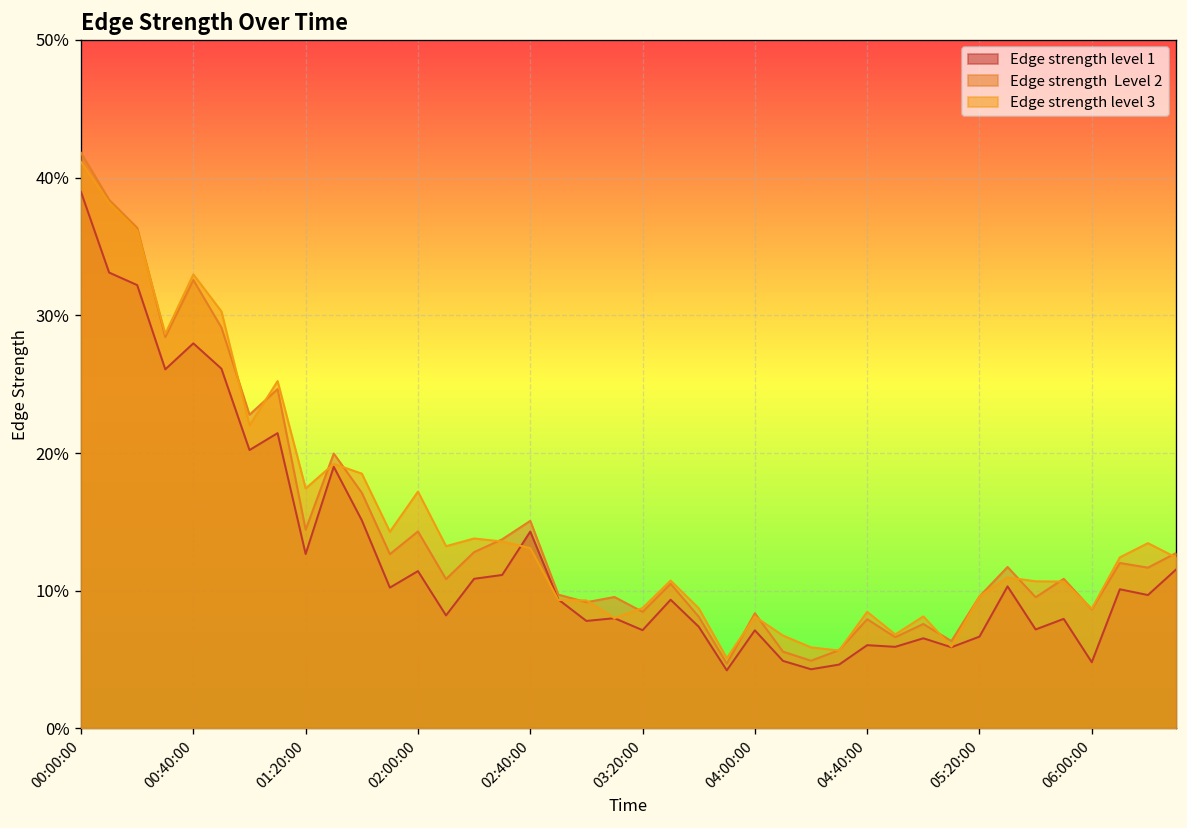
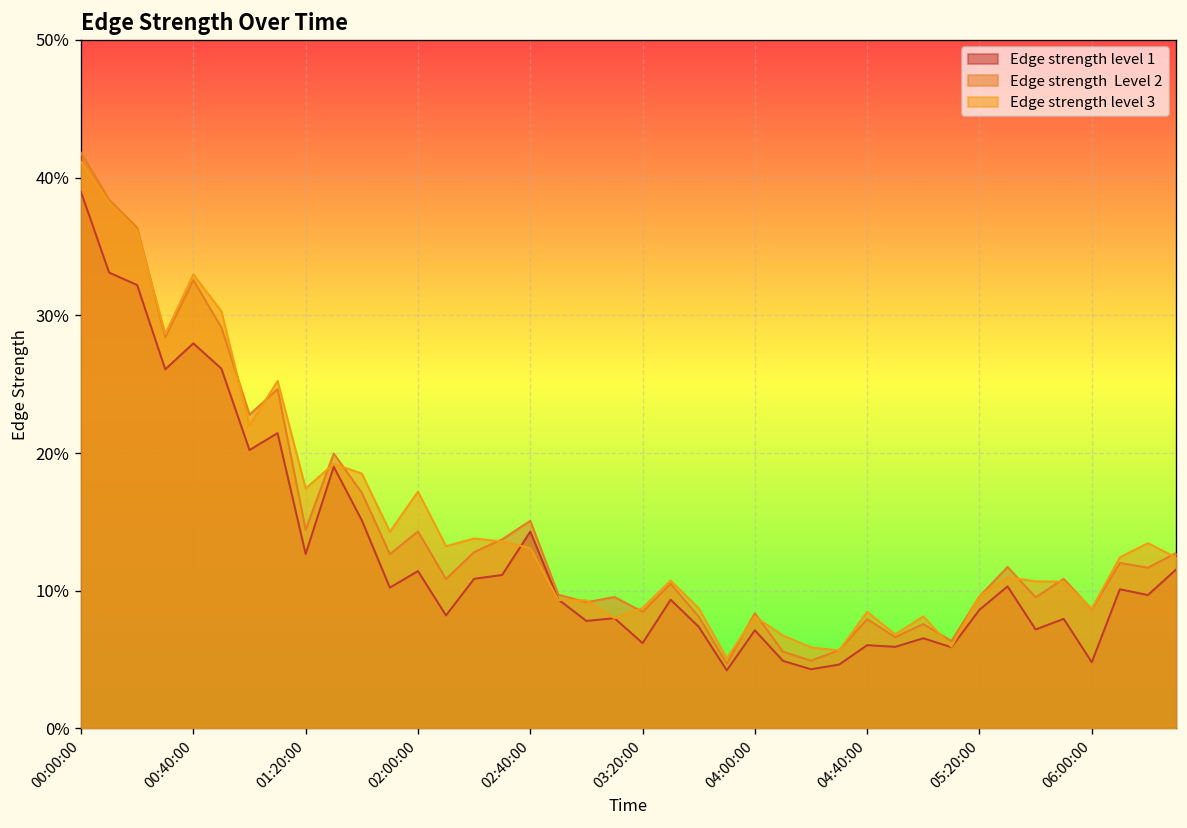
Edge strength level 1, 03:20:00: 7.1% -> 6.2%
Edge strength level 1, 05:20:00: 6.7% -> 8.6%
